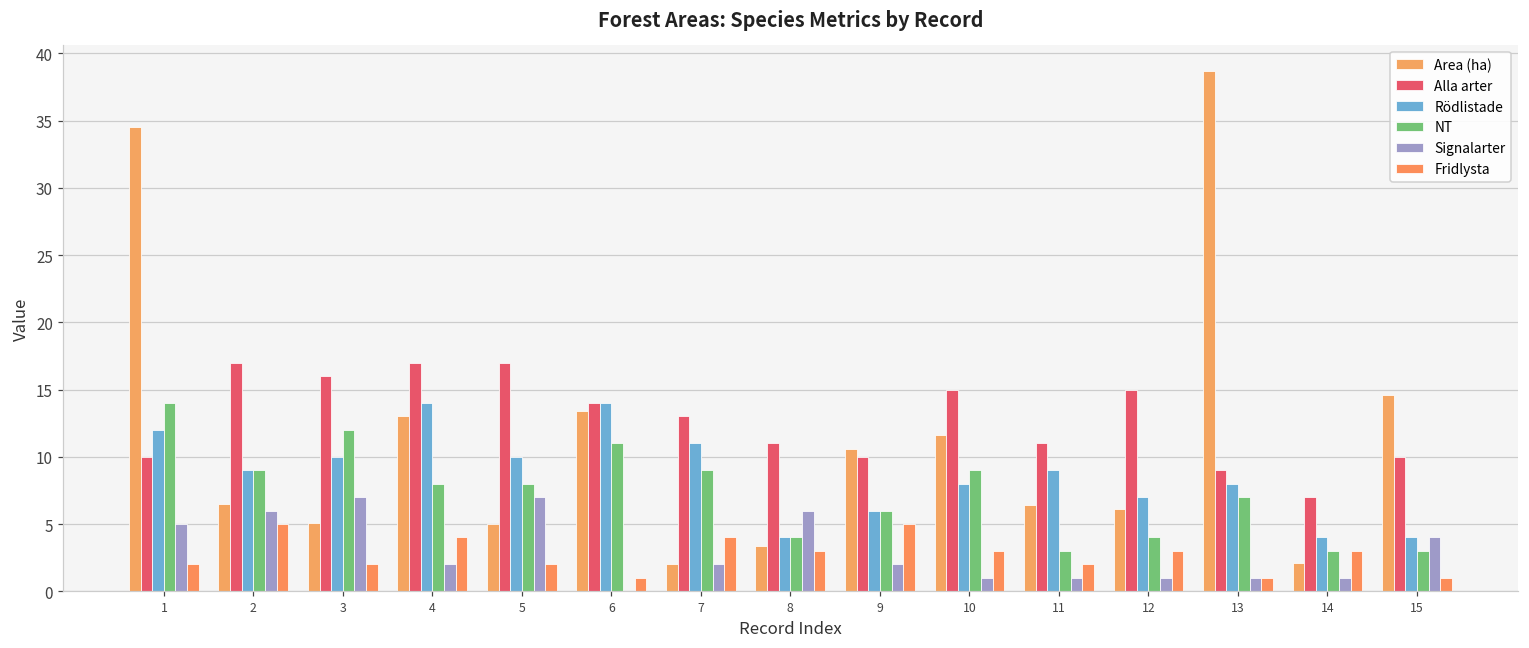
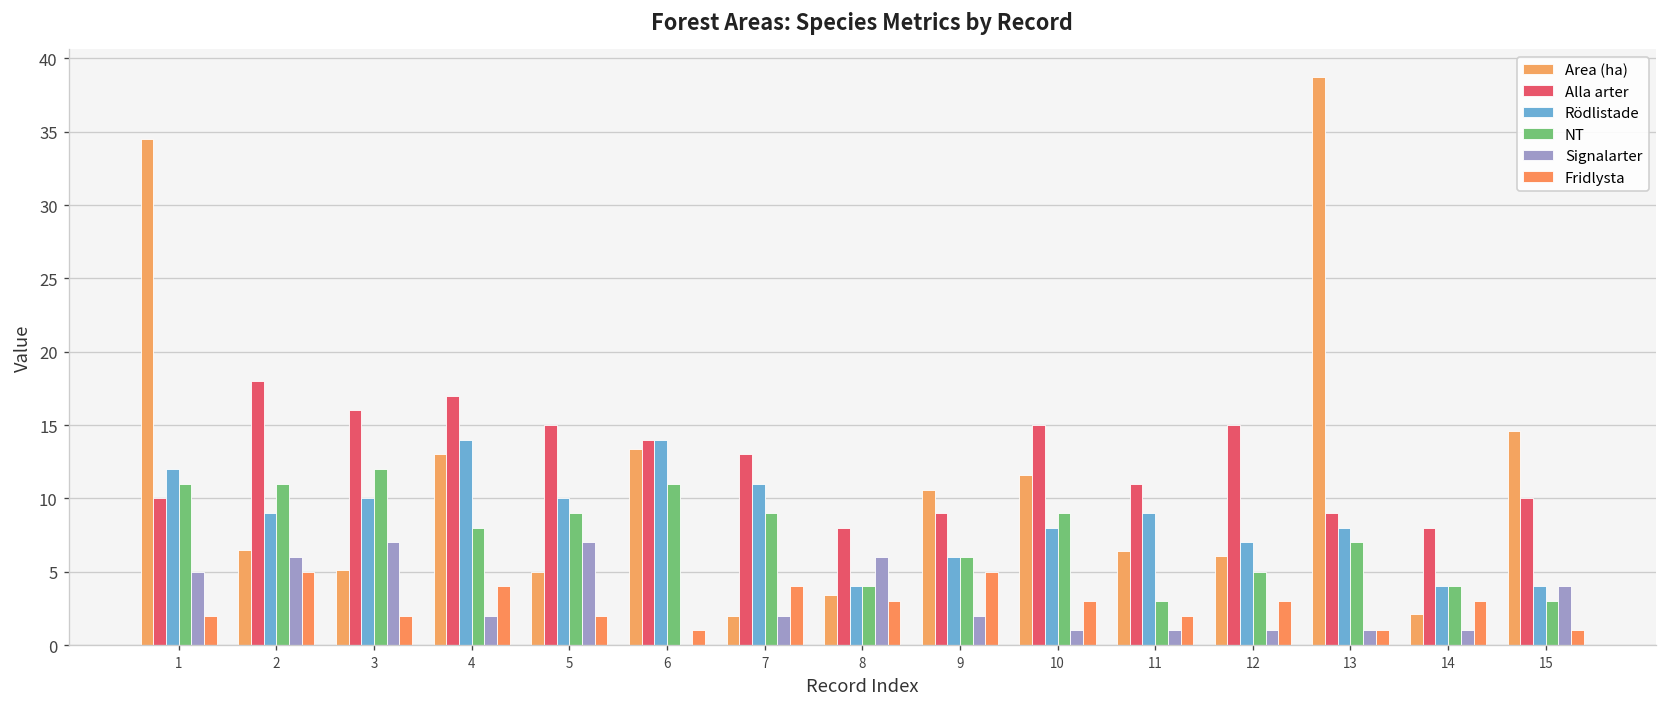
NT, 1: 14 -> 11
Alla arter, 2: 17 -> 18
NT, 2: 9 -> 11
Alla arter, 5: 17 -> 15
NT, 5: 8 -> 9
Alla arter, 8: 11 -> 8
Alla arter, 9: 10 -> 9
NT, 12: 4 -> 5
Alla arter, 14: 7 -> 8
NT, 14: 3 -> 4
